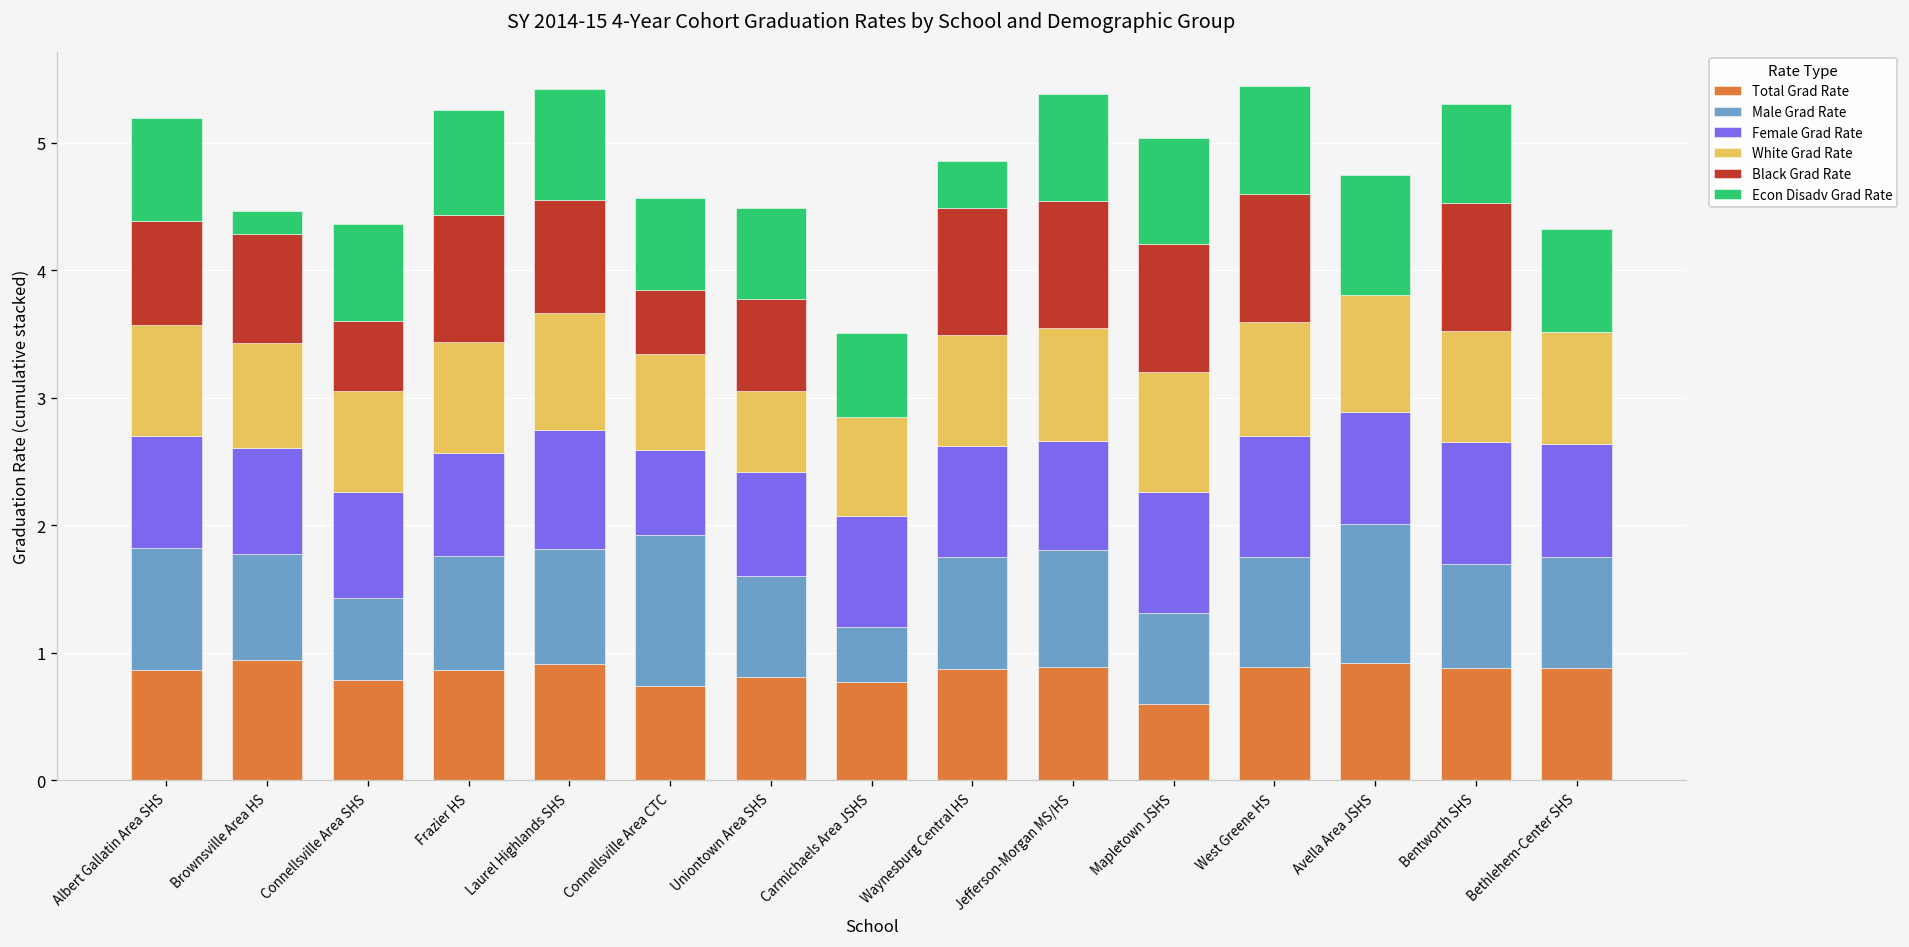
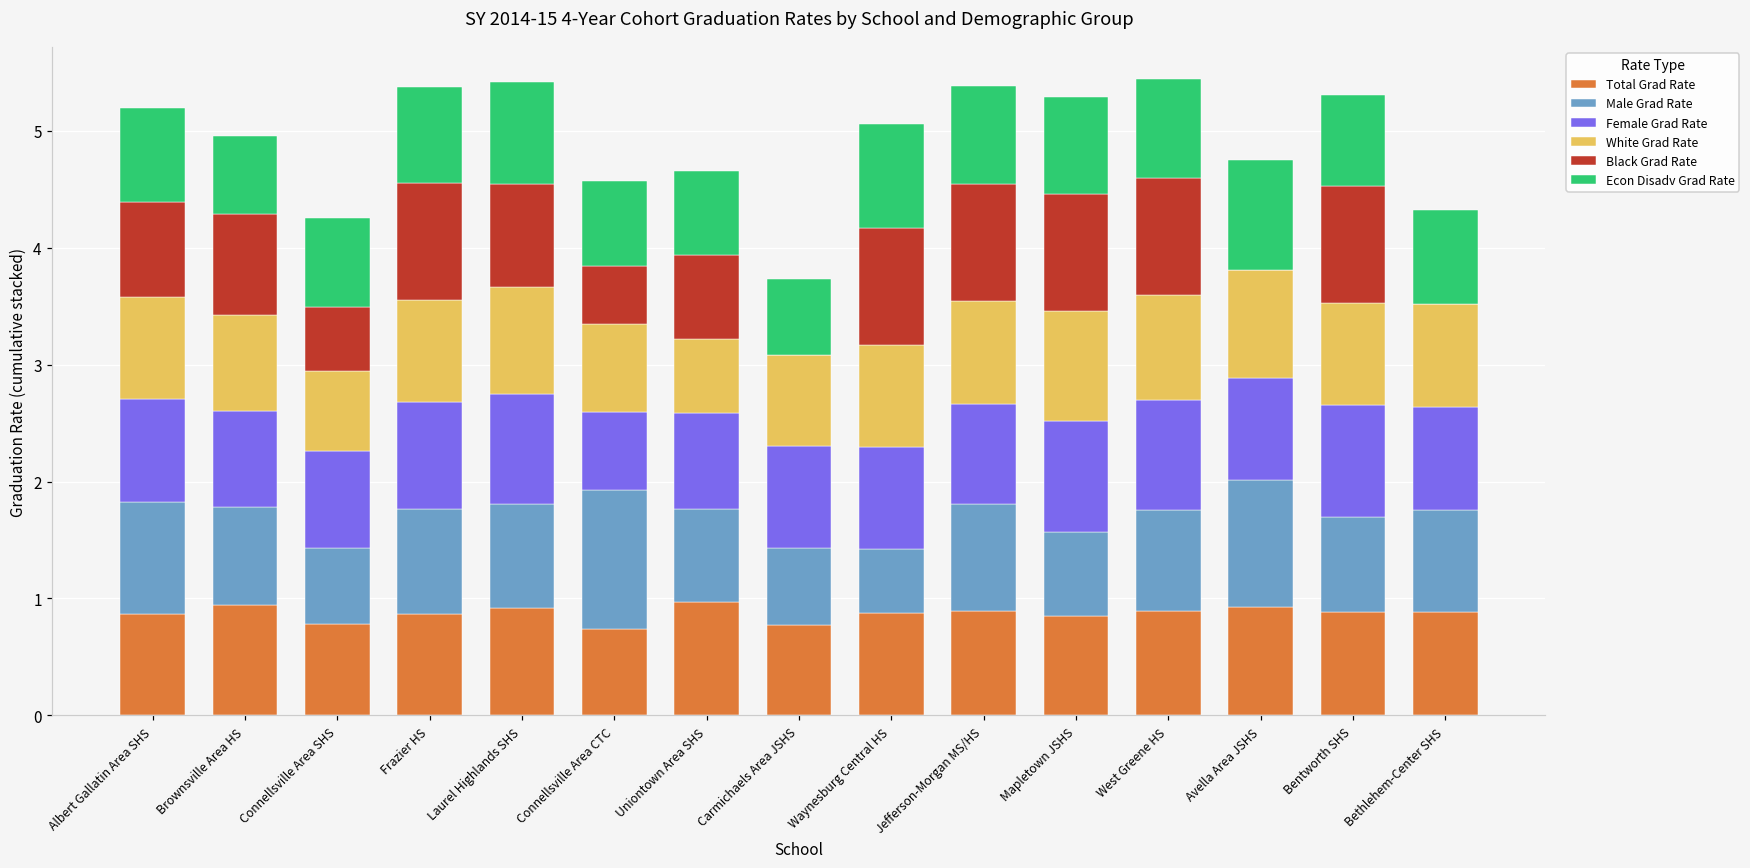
Econ Disadv Grad Rate, Brownsville Area HS: 0.18 -> 0.67
White Grad Rate, Connellsville Area SHS: 0.80 -> 0.69
Female Grad Rate, Frazier HS: 0.80 -> 0.92
Total Grad Rate, Uniontown Area SHS: 0.81 -> 0.97
Male Grad Rate, Carmichaels Area JSHS: 0.43 -> 0.66
Male Grad Rate, Waynesburg Central HS: 0.88 -> 0.55
Econ Disadv Grad Rate, Waynesburg Central HS: 0.37 -> 0.89
Total Grad Rate, Mapletown JSHS: 0.60 -> 0.85
